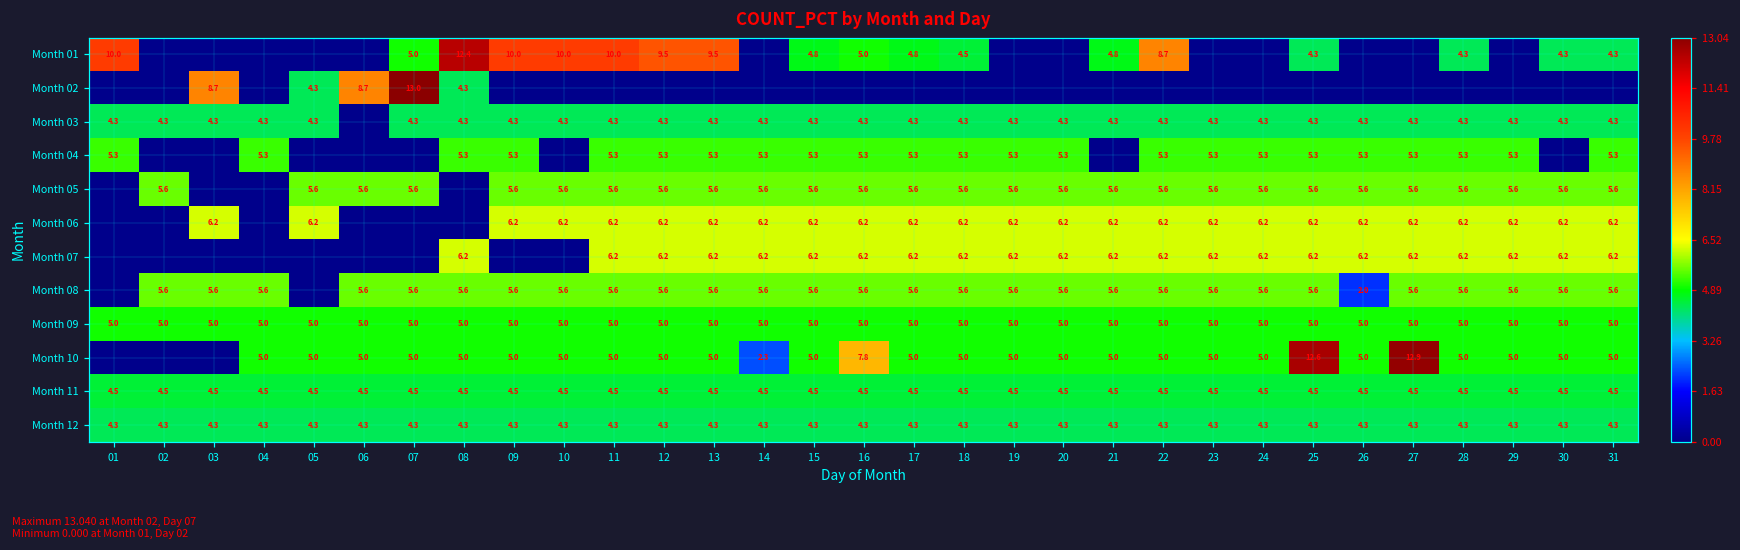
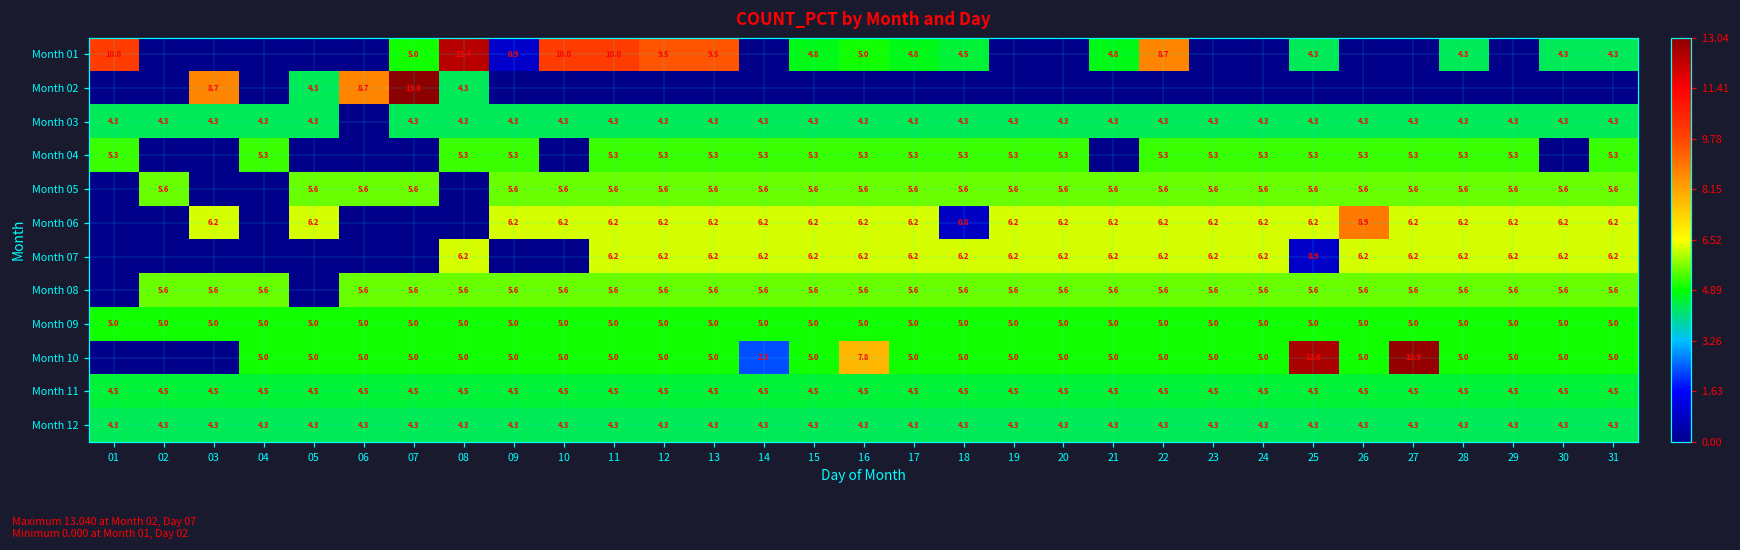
Month 01, 09: 10.0 -> 0.9
Month 06, 18: 6.2 -> 0.8
Month 06, 26: 6.2 -> 8.9
Month 07, 25: 6.2 -> 0.9
Month 08, 26: 2.0 -> 5.6
